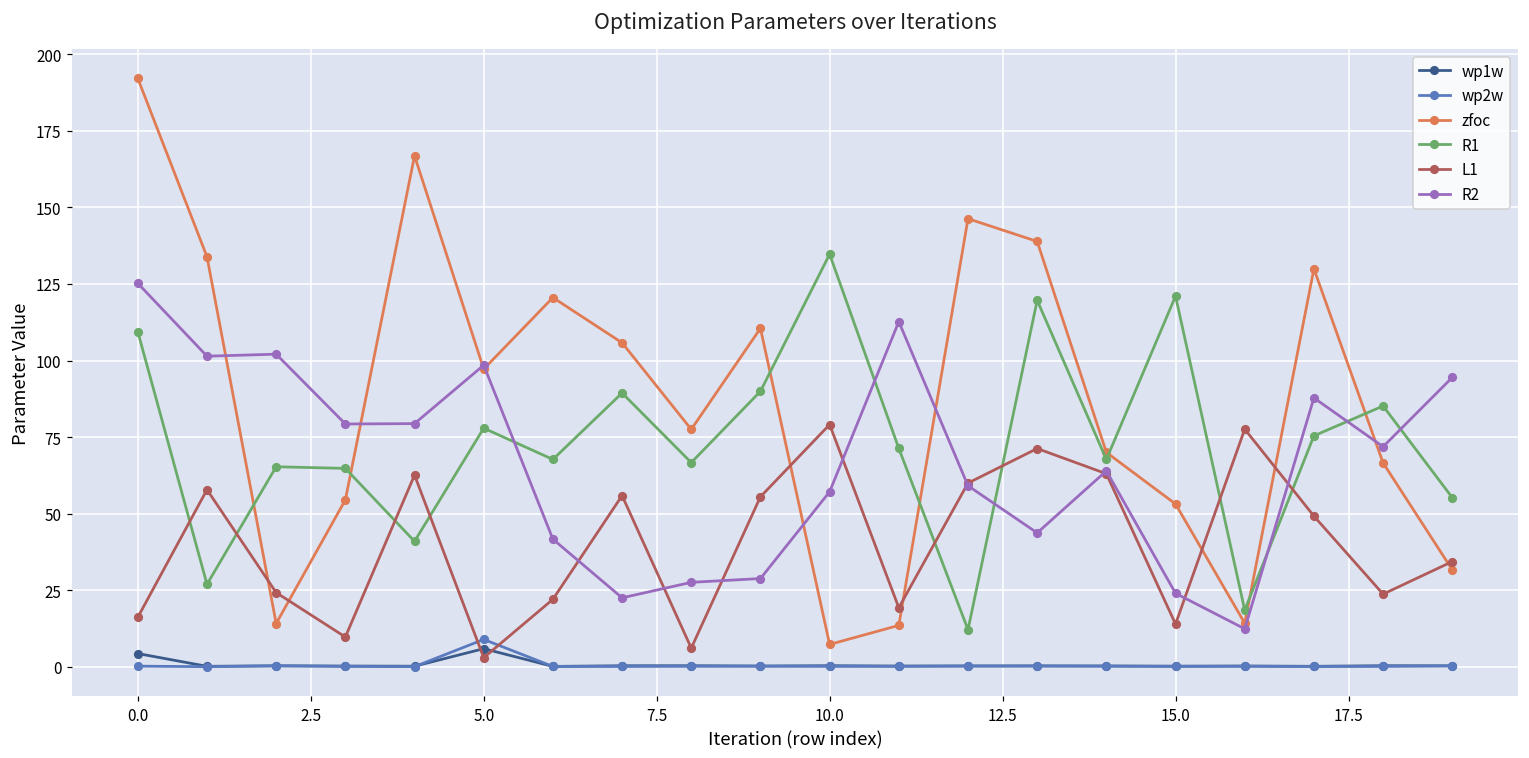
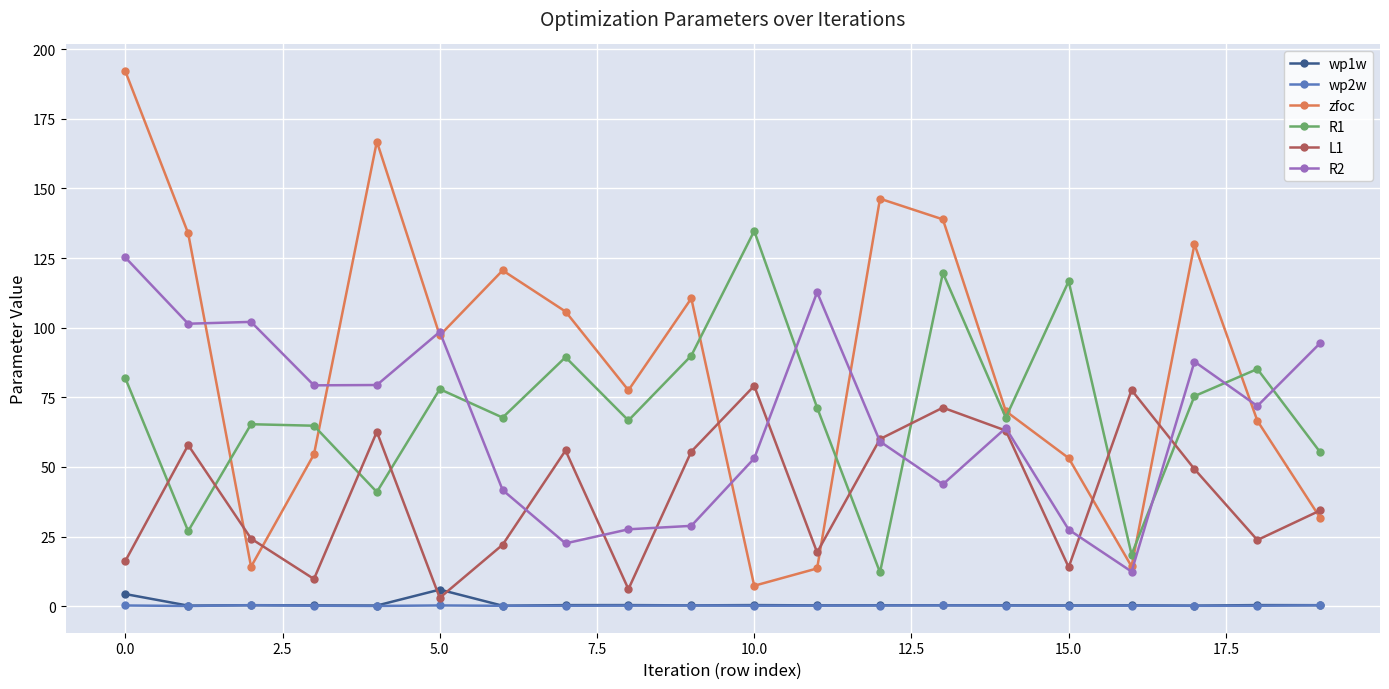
R1, 0.0: 109 -> 82
wp2w, 5.0: 9 -> 0
R2, 10.0: 57 -> 53
R1, 15.0: 121 -> 117
R2, 15.0: 24 -> 27
